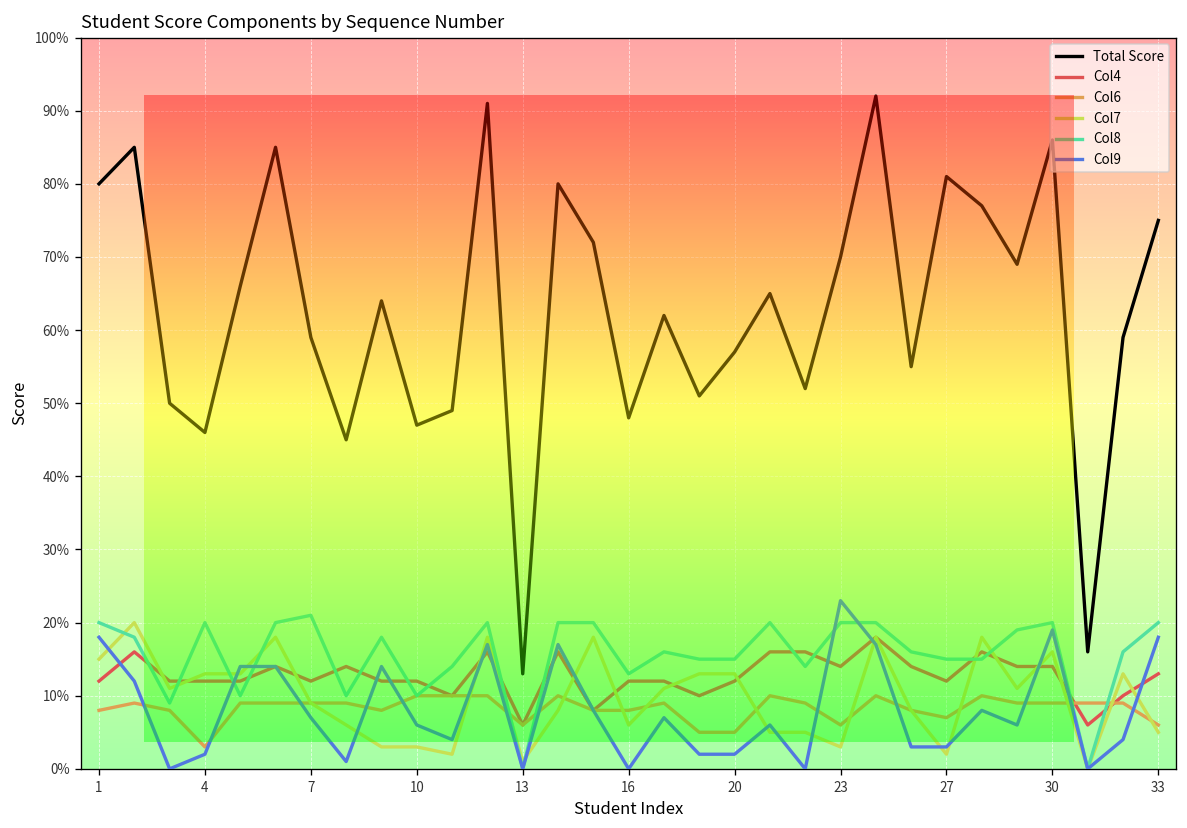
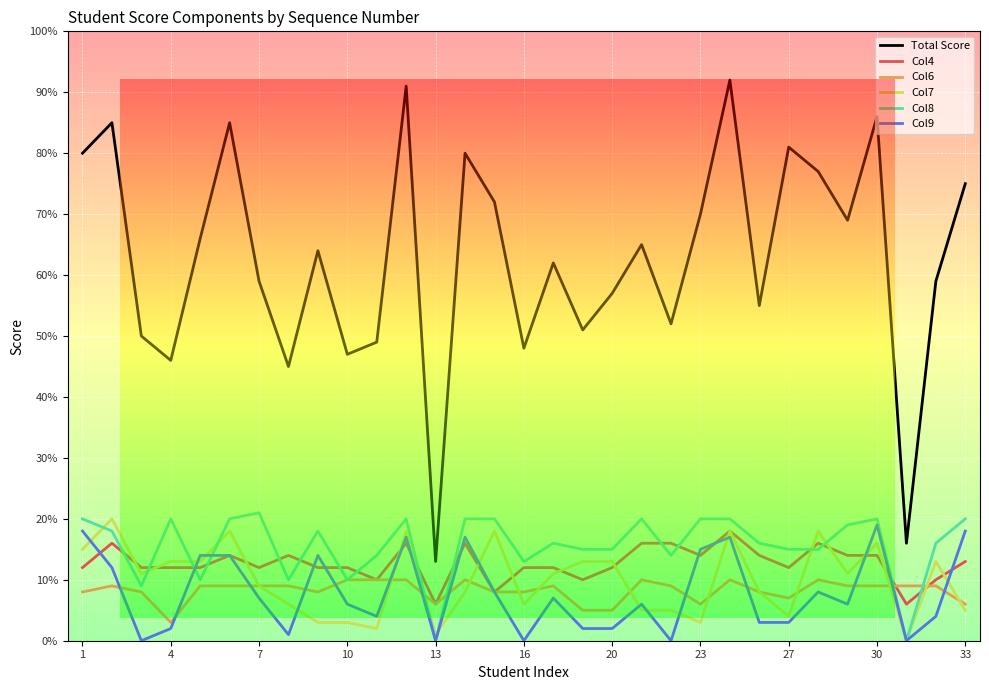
Col9, 23: 23% -> 15%
Col7, 27: 2% -> 4%
